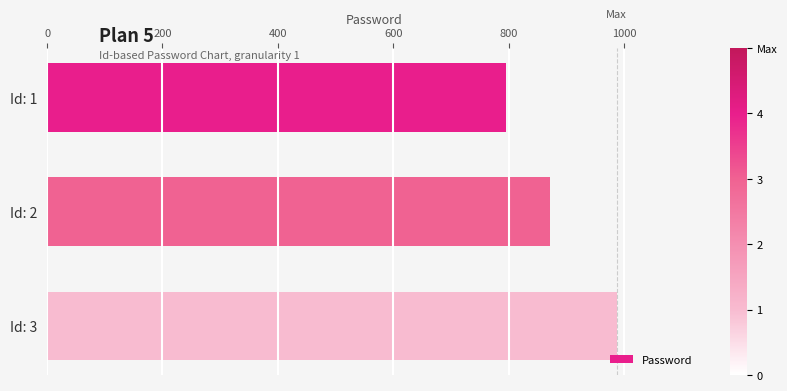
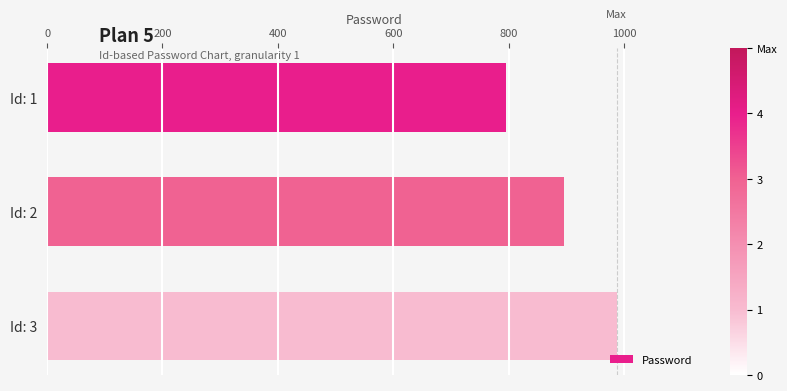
Id: 2: 870 -> 900
